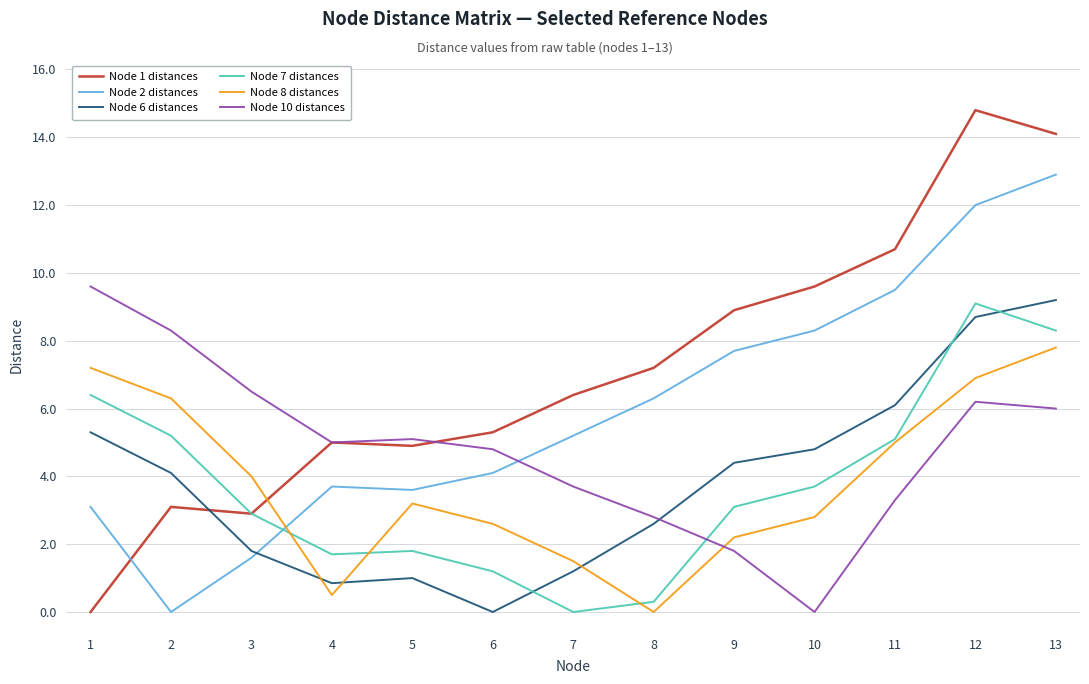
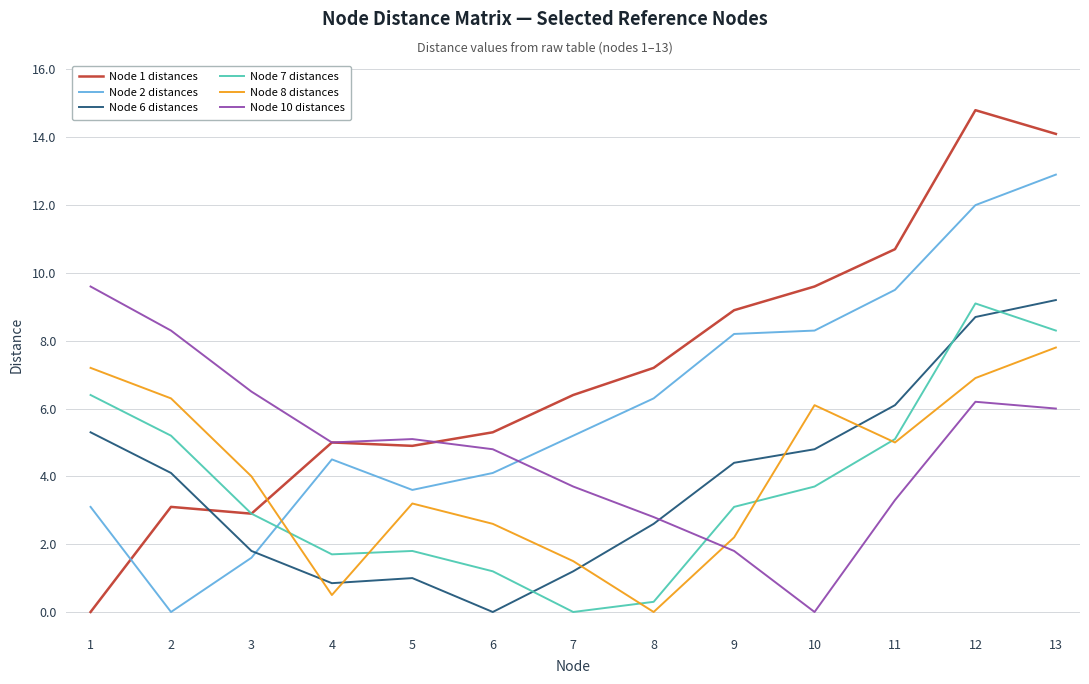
Node 2 distances, 4: 3.7 -> 4.5
Node 2 distances, 9: 7.7 -> 8.2
Node 8 distances, 10: 2.8 -> 6.1
